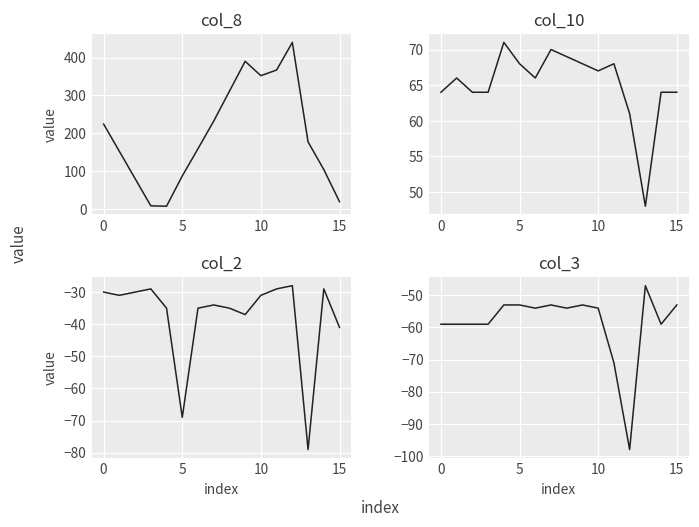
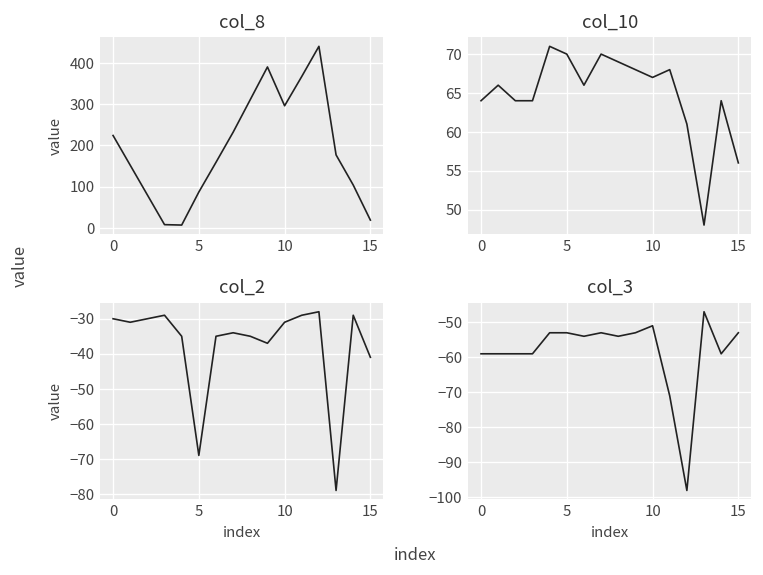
col_8, 10: 350 -> 300
col_10, 5: 68 -> 70
col_10, 15: 64 -> 56
col_3, 10: -54 -> -51
